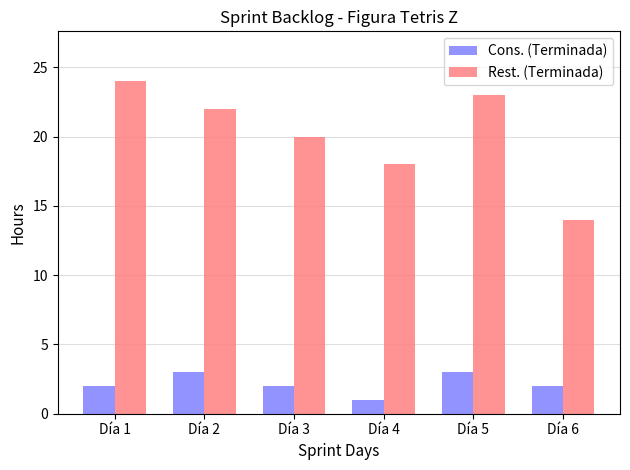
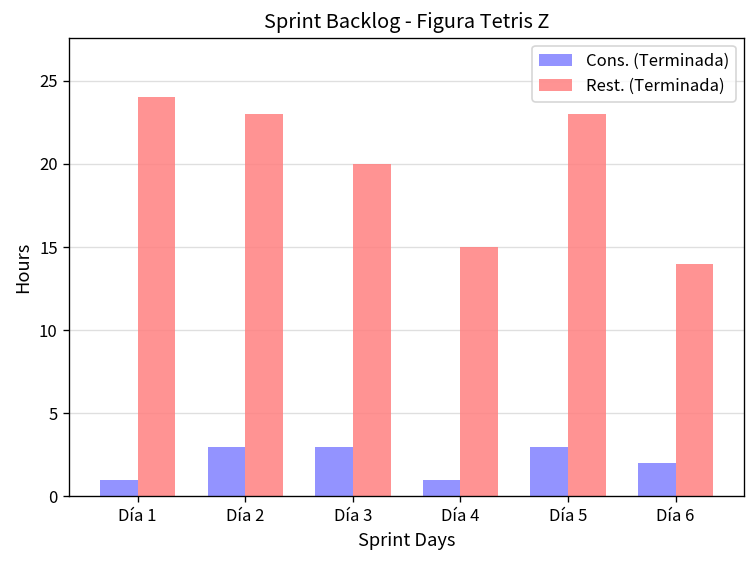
Cons. (Terminada), Día 1: 2 -> 1
Rest. (Terminada), Día 2: 22 -> 23
Cons. (Terminada), Día 3: 2 -> 3
Rest. (Terminada), Día 4: 18 -> 15
